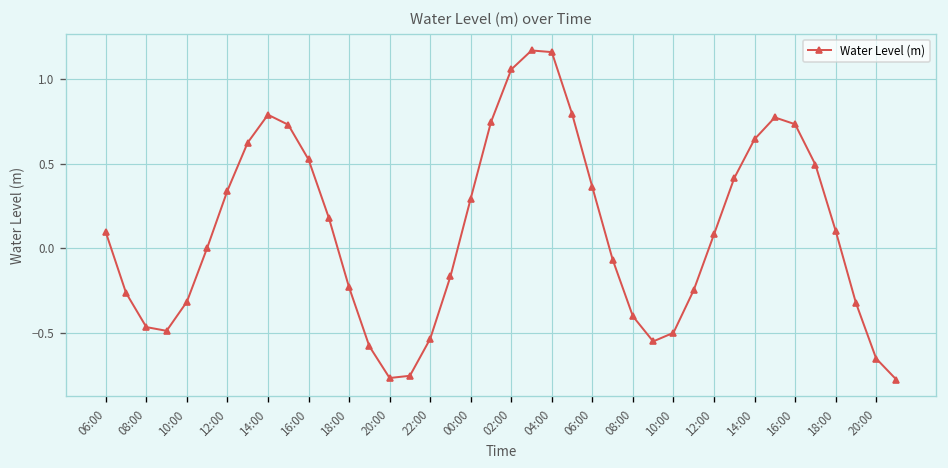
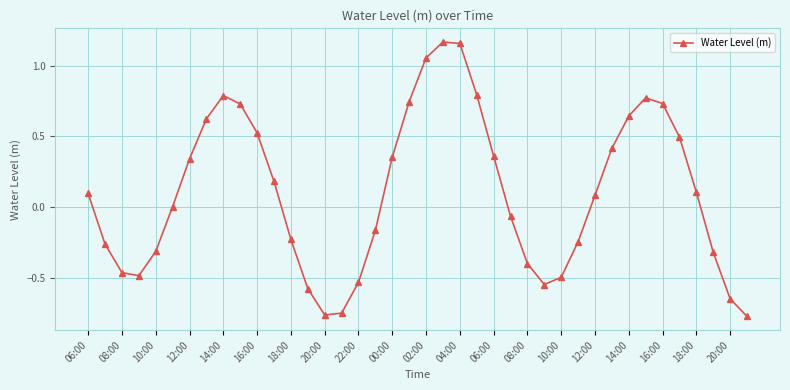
00:00: 0.29 -> 0.35
